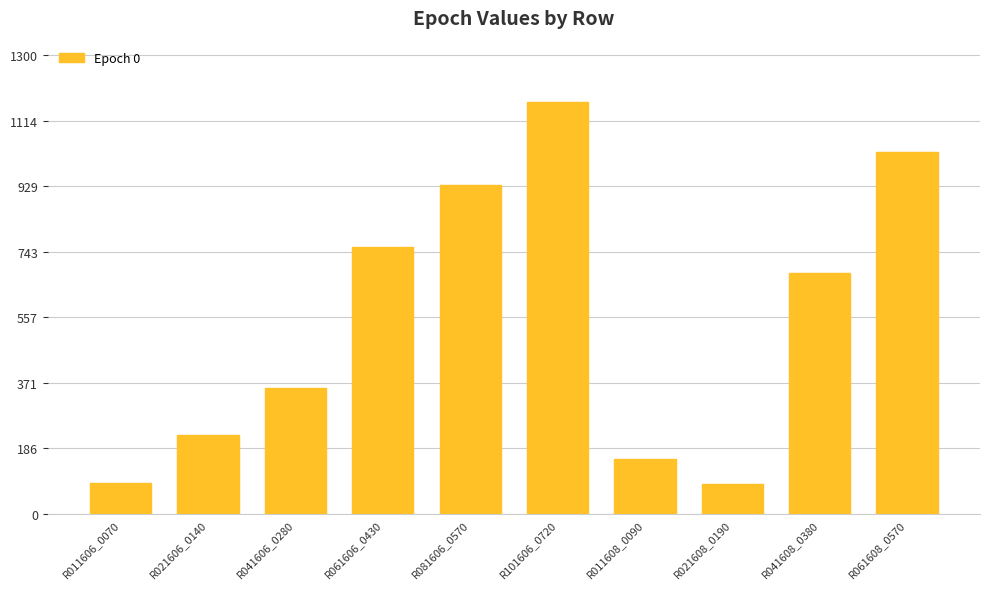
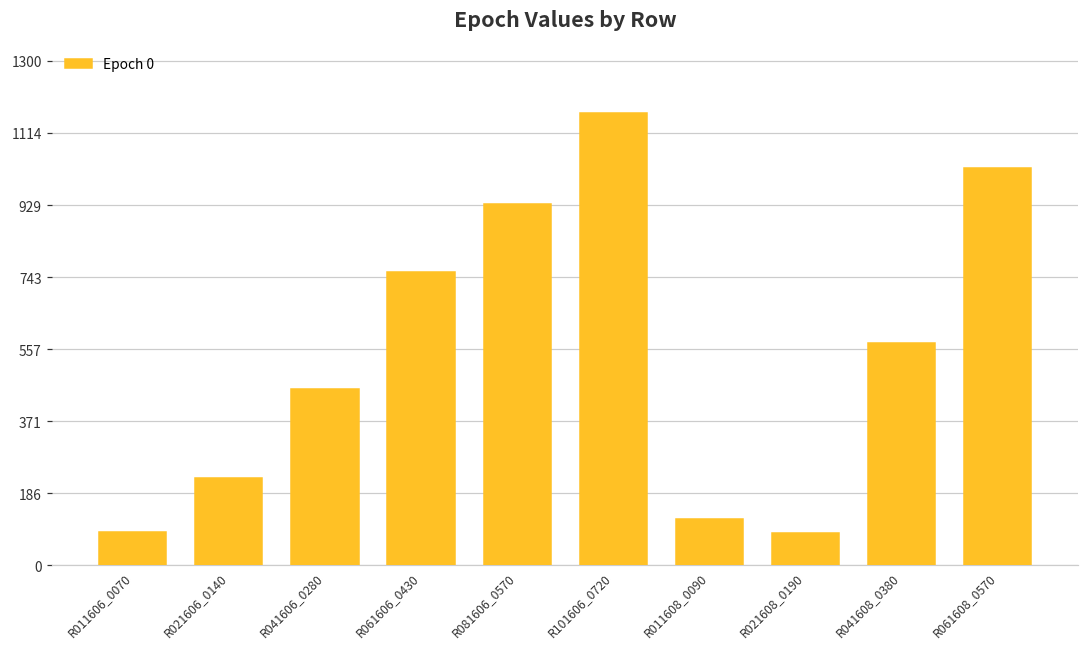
R041606_0280: 360 -> 460
R011608_0090: 160 -> 120
R041608_0380: 680 -> 570
